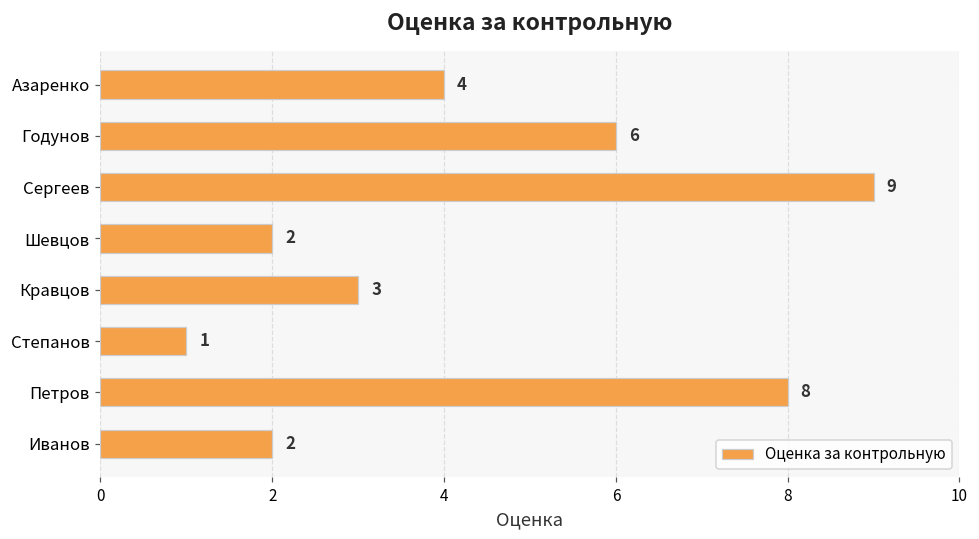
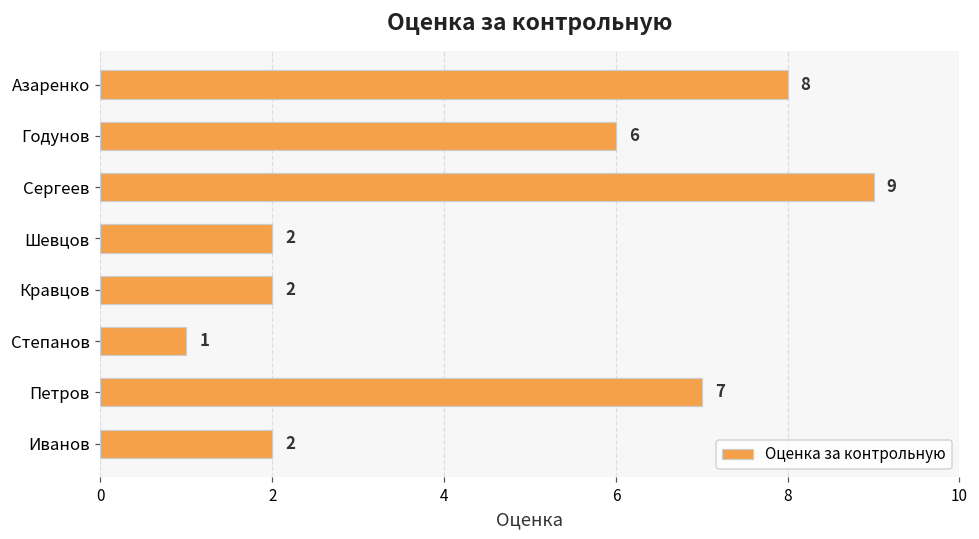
Азаренко: 4 -> 8
Кравцов: 3 -> 2
Петров: 8 -> 7
